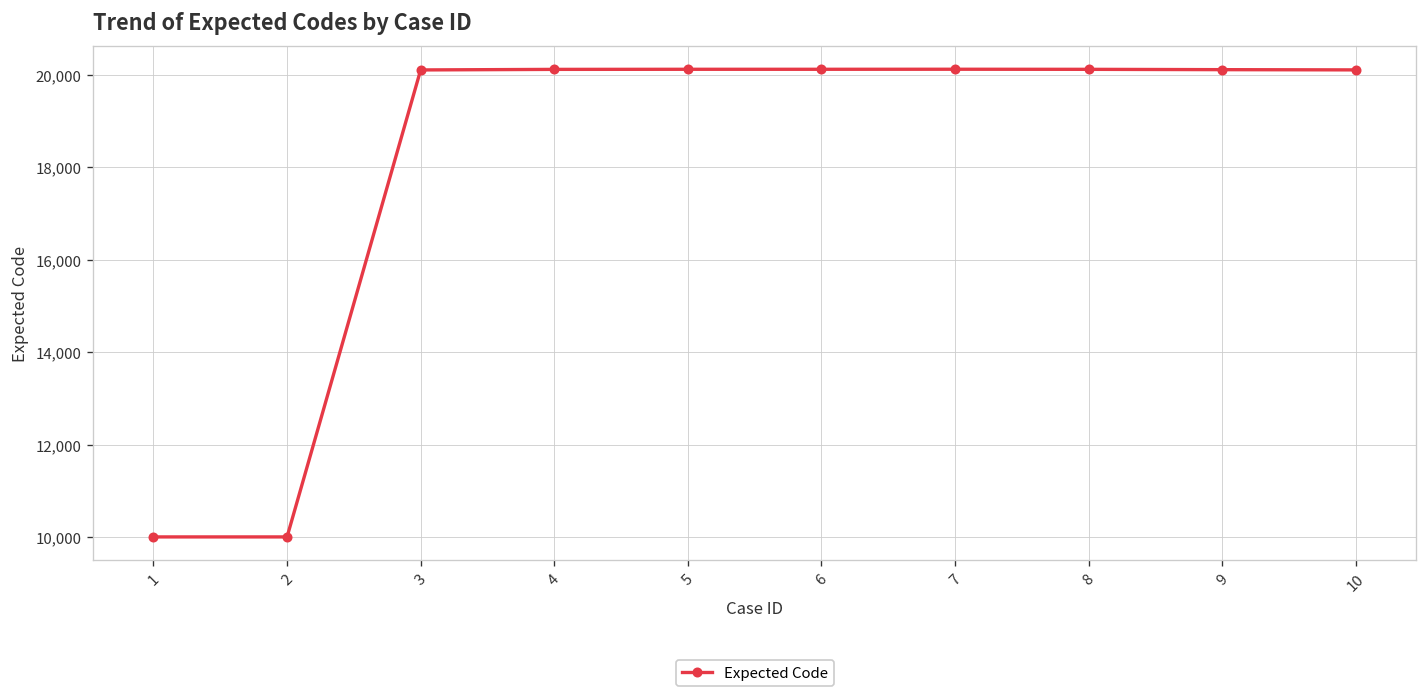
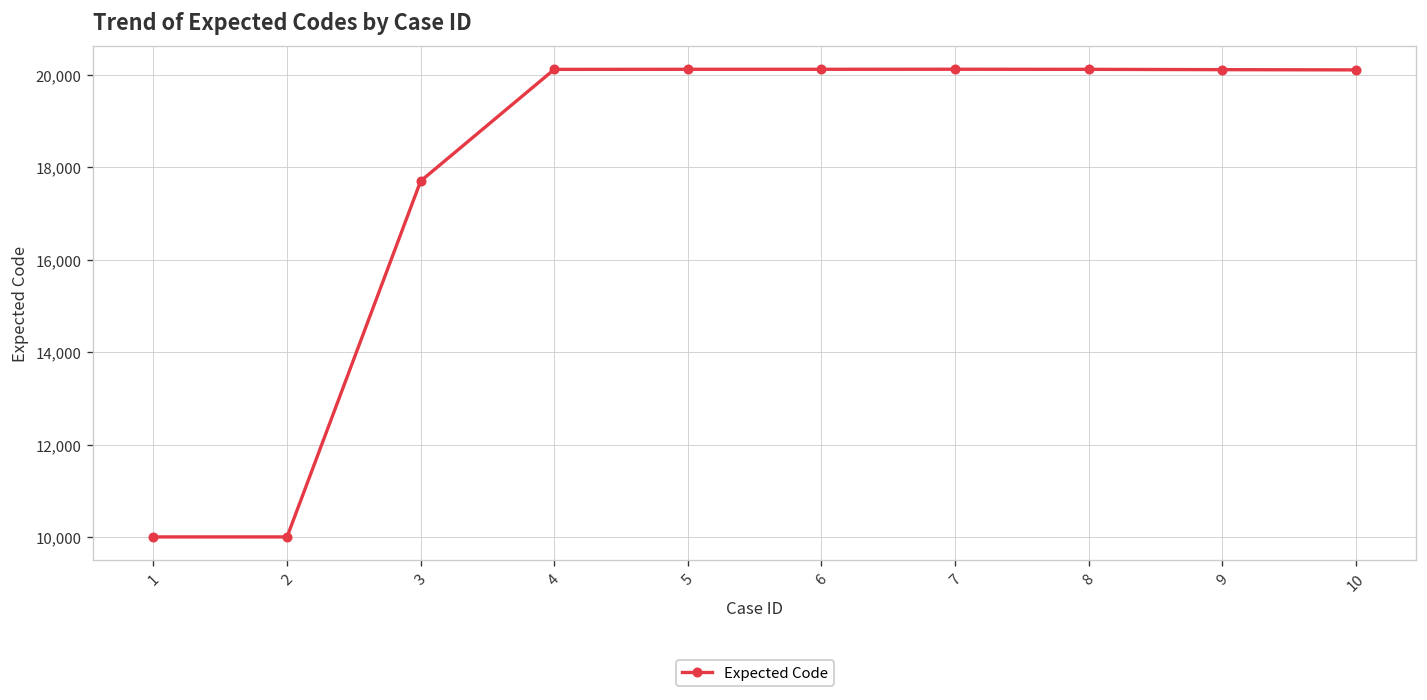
3: 20,100 -> 17,700
